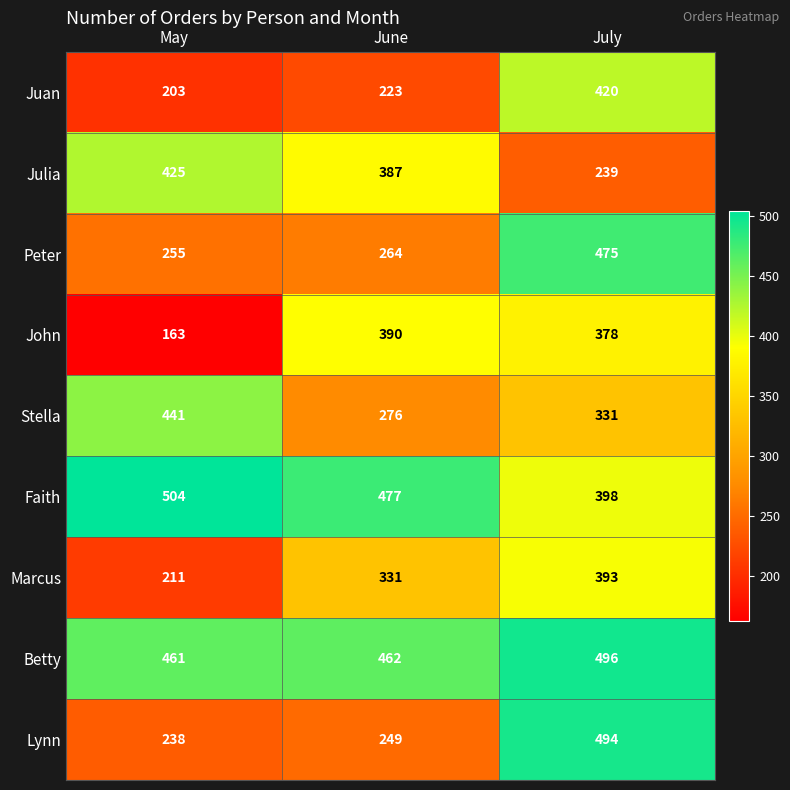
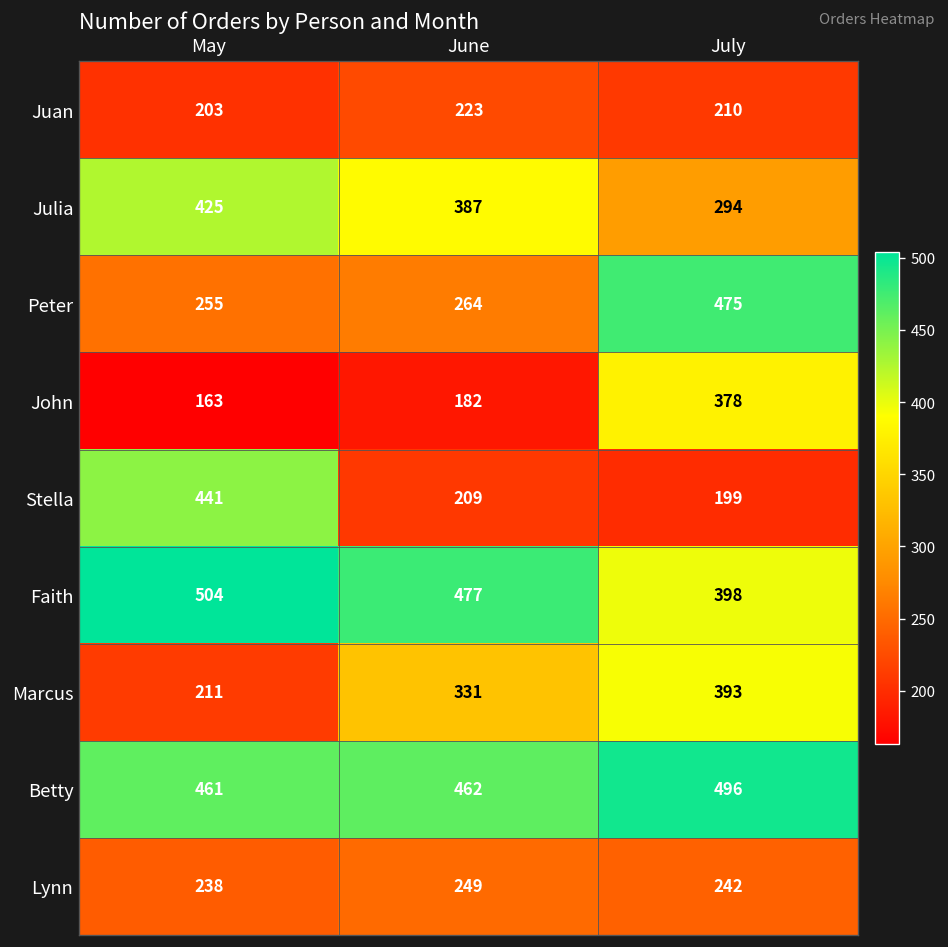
Juan, July: 420 -> 210
Julia, July: 239 -> 294
John, June: 390 -> 182
Stella, June: 276 -> 209
Stella, July: 331 -> 199
Lynn, July: 494 -> 242
